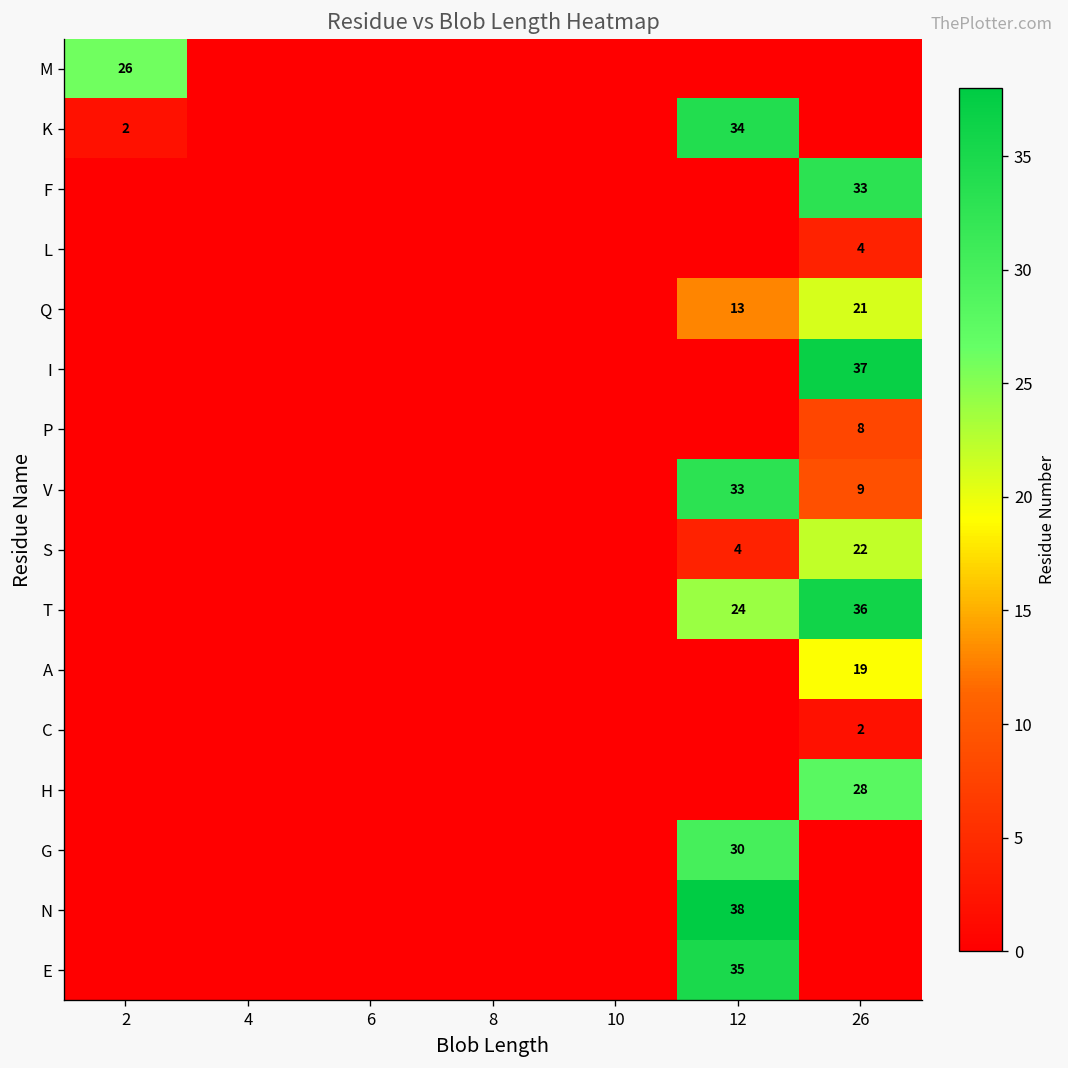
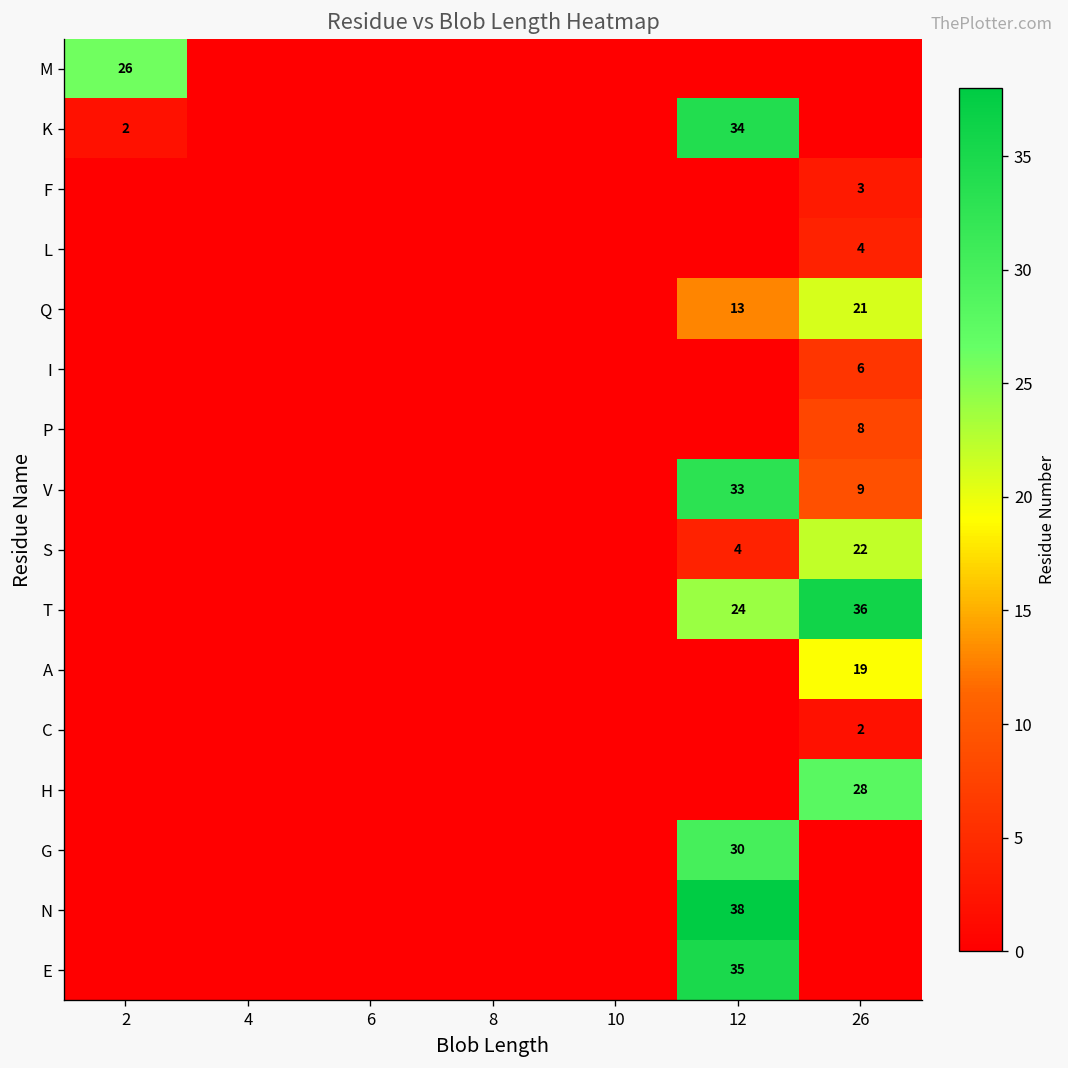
F, 26: 33 -> 3
I, 26: 37 -> 6
